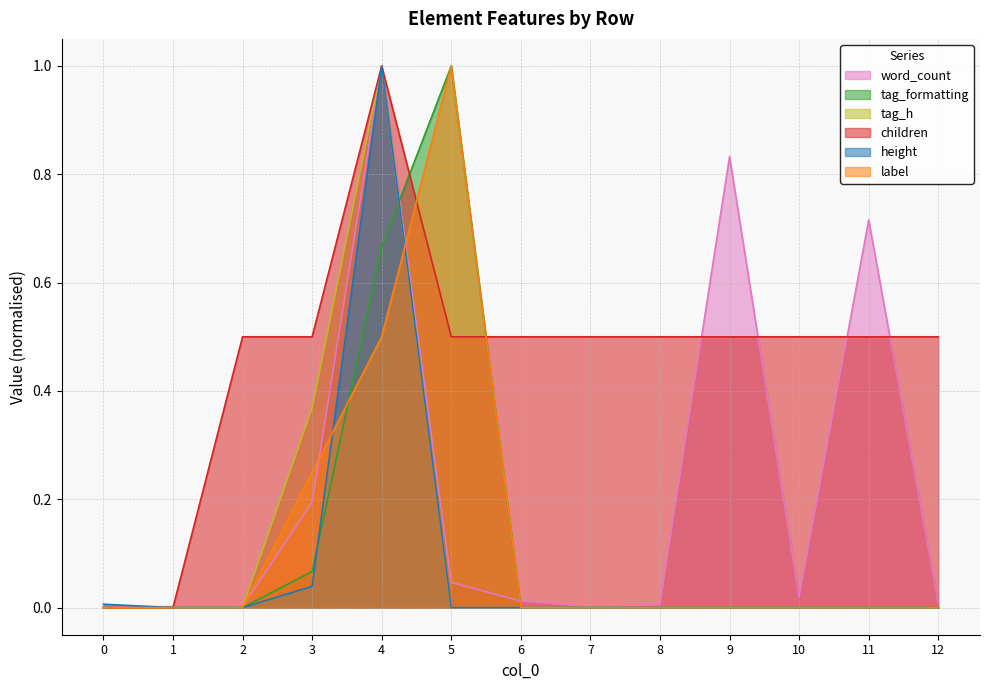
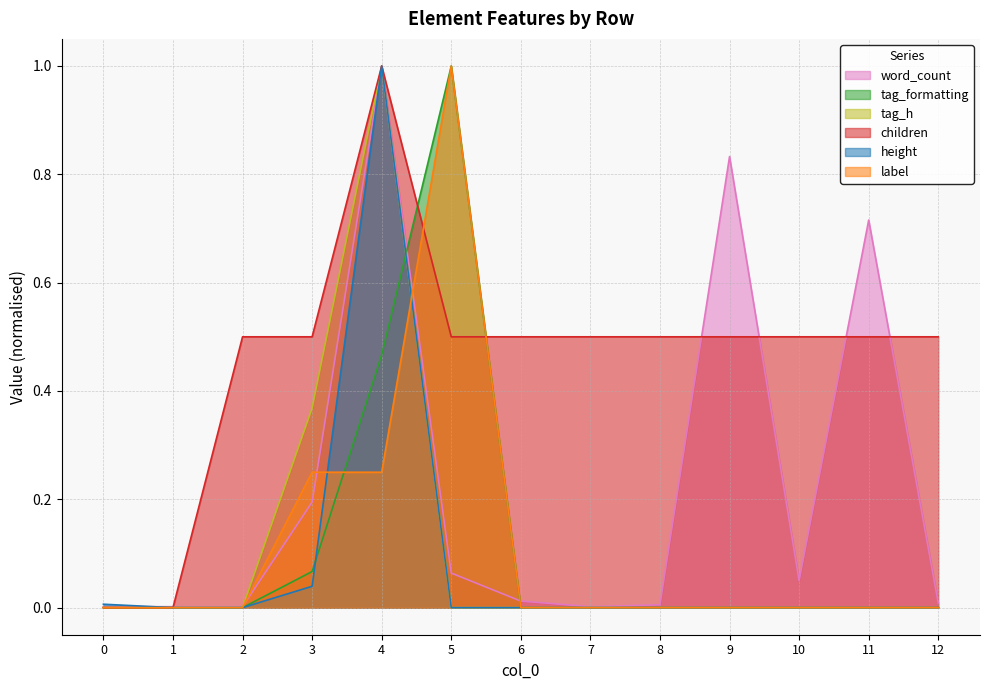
tag_formatting, 4: 0.67 -> 0.47
label, 4: 0.50 -> 0.25
word_count, 5: 0.05 -> 0.06
word_count, 10: 0.02 -> 0.05
